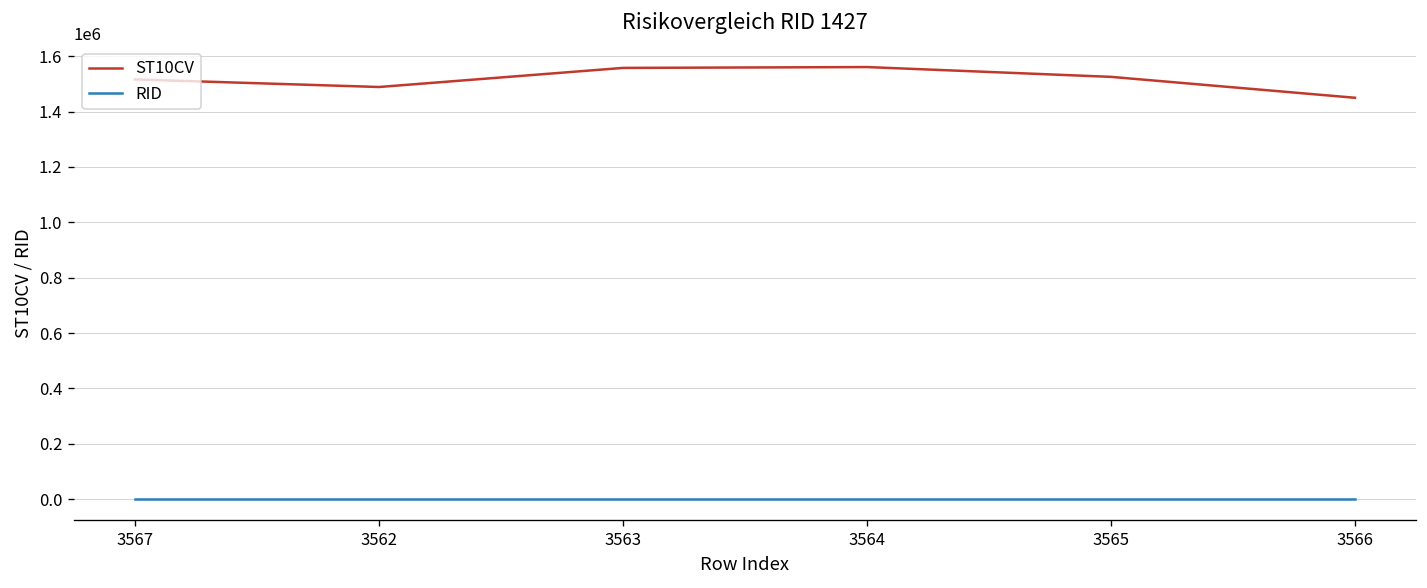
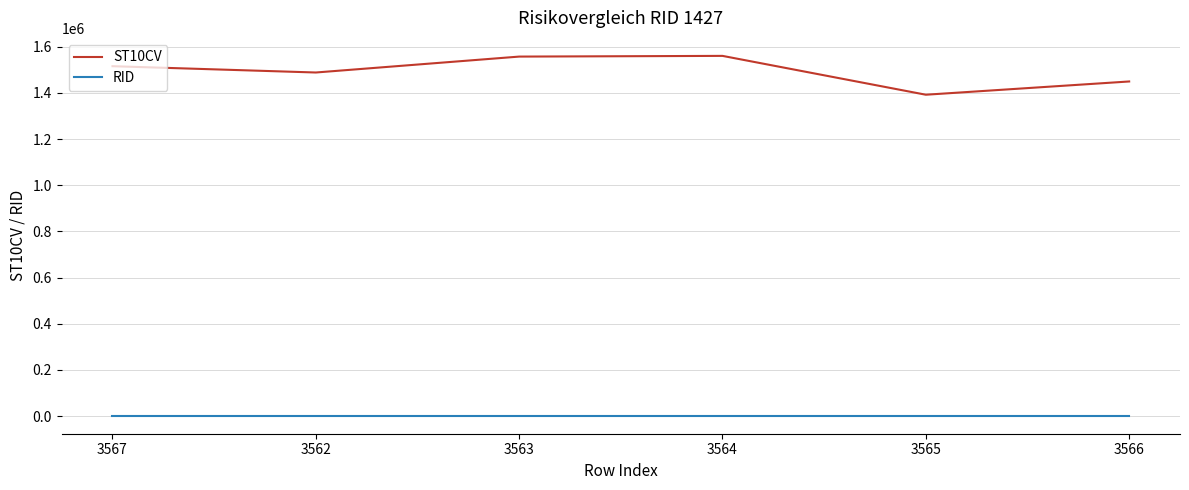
ST10CV, 3565: 1530000 -> 1390000
